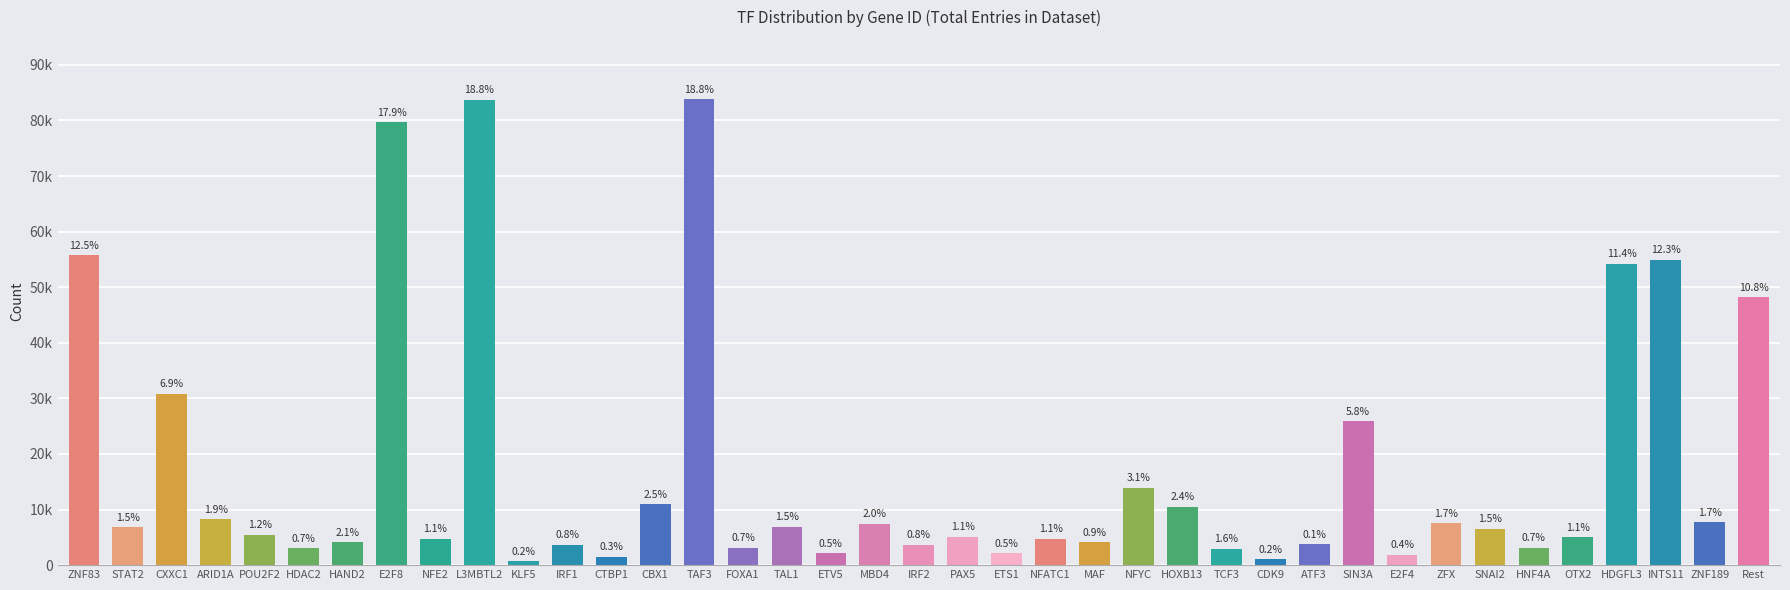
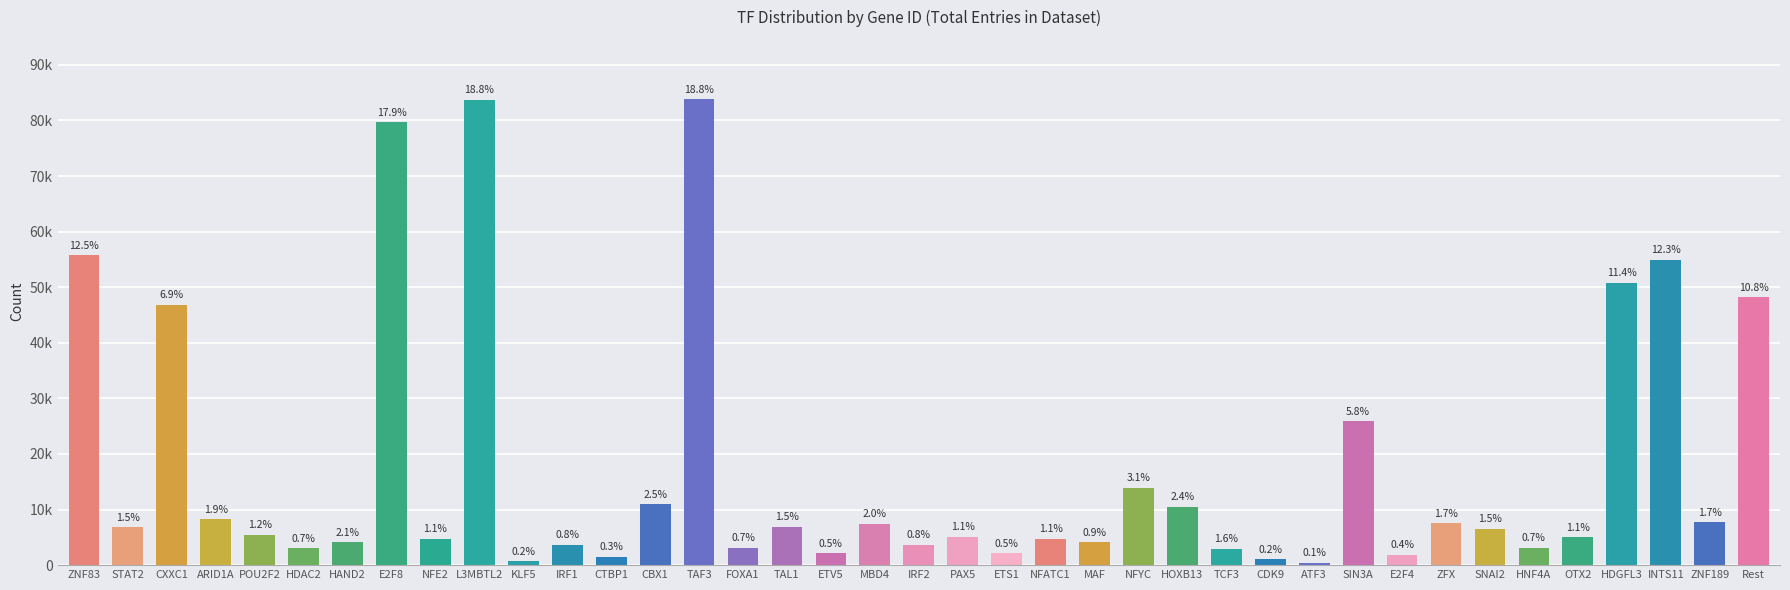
CXXC1: 31000 -> 47000
ATF3: 4000 -> 0
HDGFL3: 54000 -> 51000
